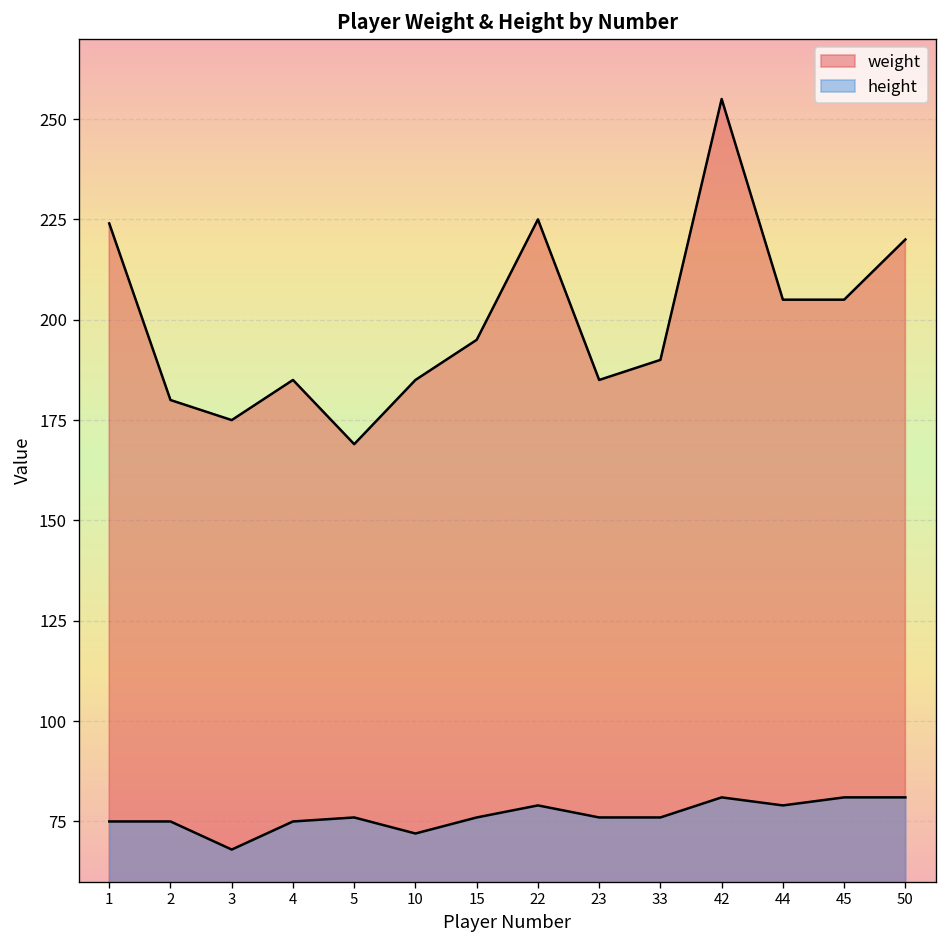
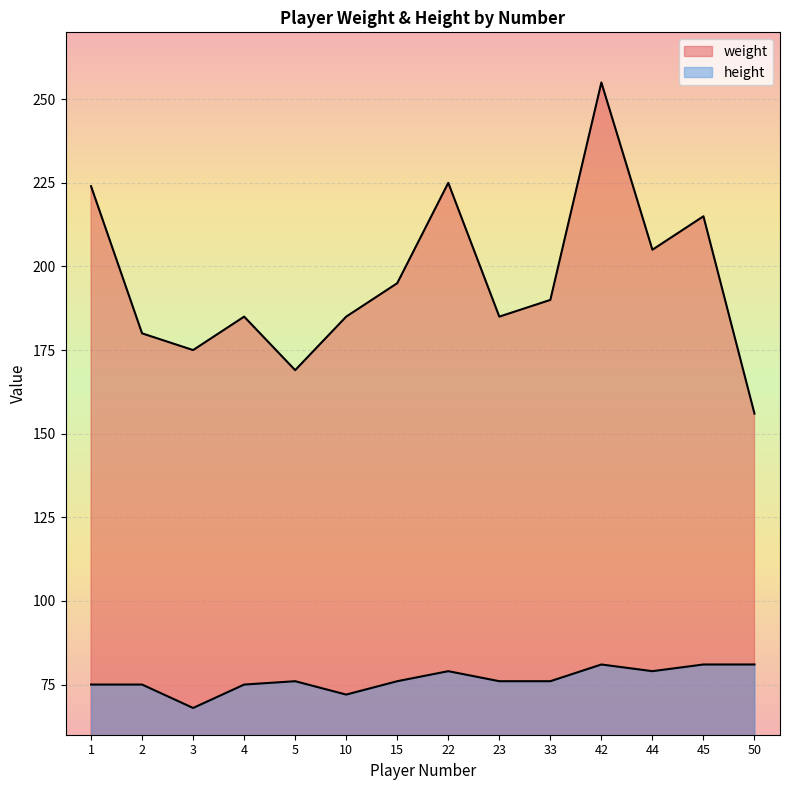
weight, 45: 205 -> 215
weight, 50: 220 -> 156
